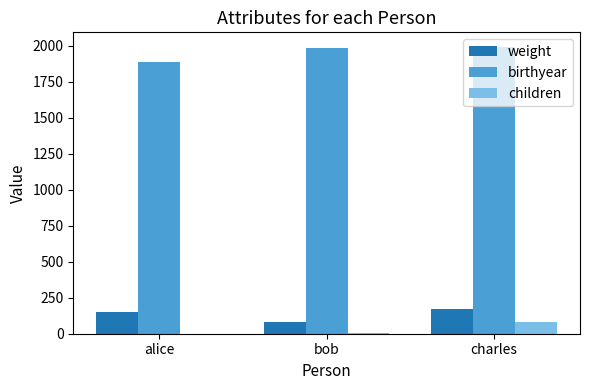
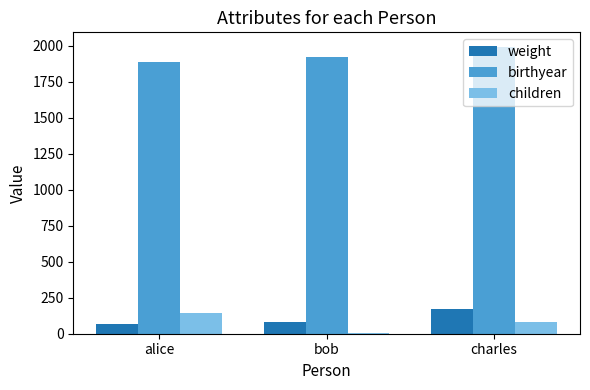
weight, alice: 150 -> 70
children, alice: 0 -> 140
birthyear, bob: 1980 -> 1920
